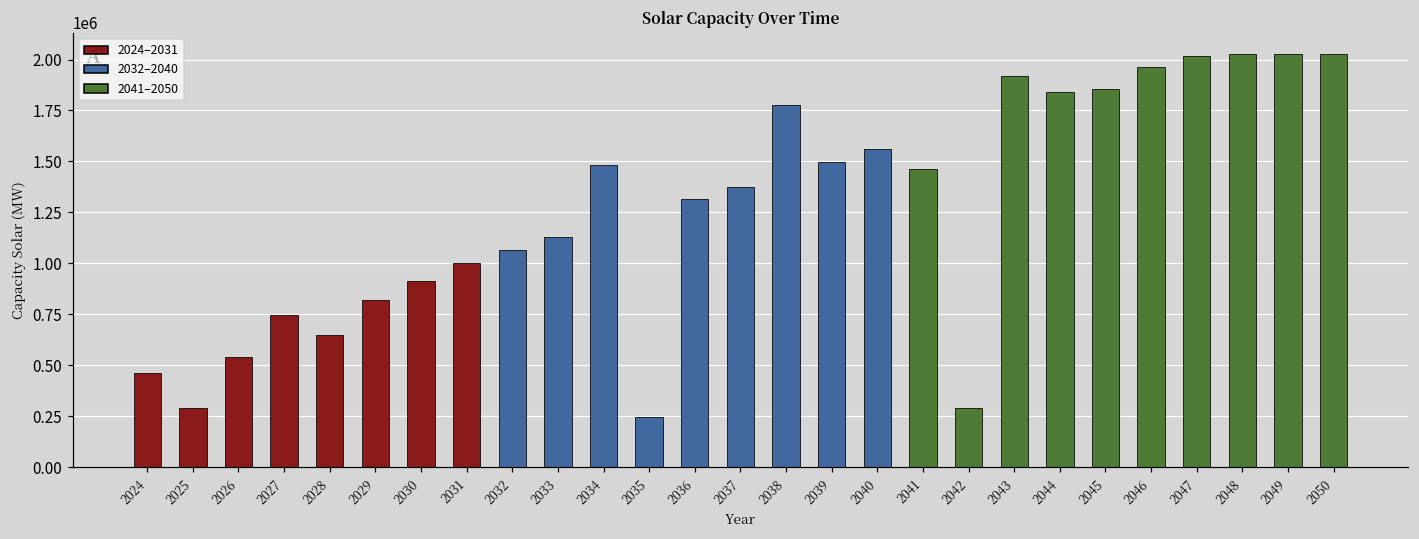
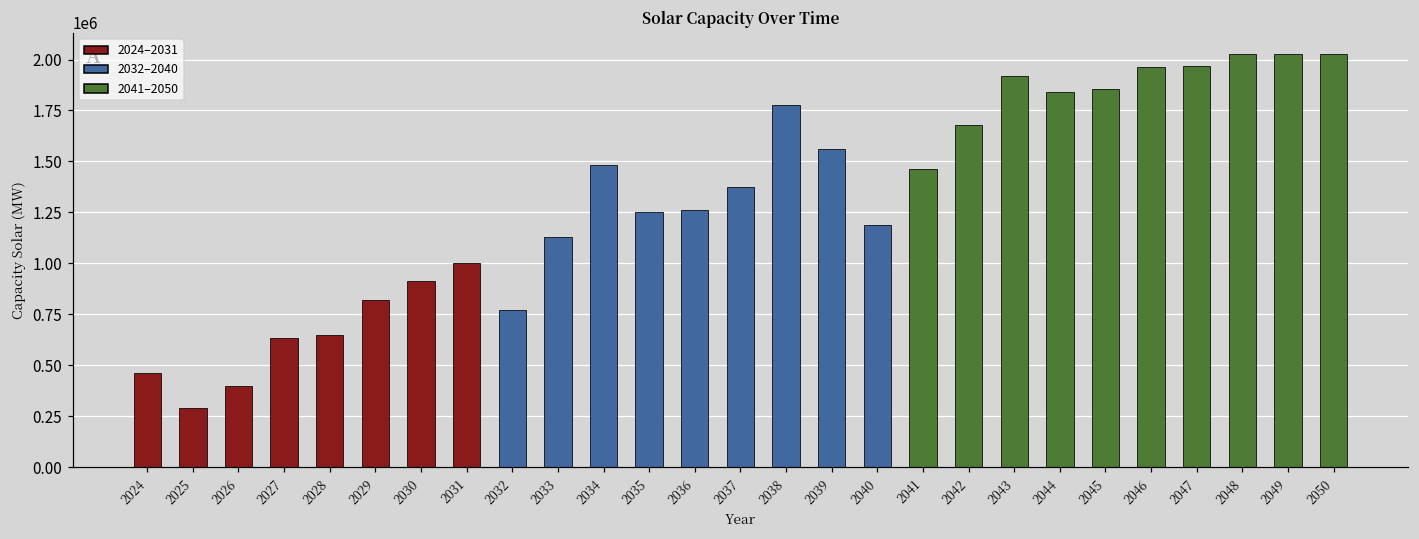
2026: 540000 -> 400000
2027: 750000 -> 630000
2032: 1070000 -> 770000
2035: 250000 -> 1250000
2036: 1310000 -> 1260000
2039: 1500000 -> 1560000
2040: 1560000 -> 1190000
2042: 290000 -> 1680000
2047: 2020000 -> 1970000
